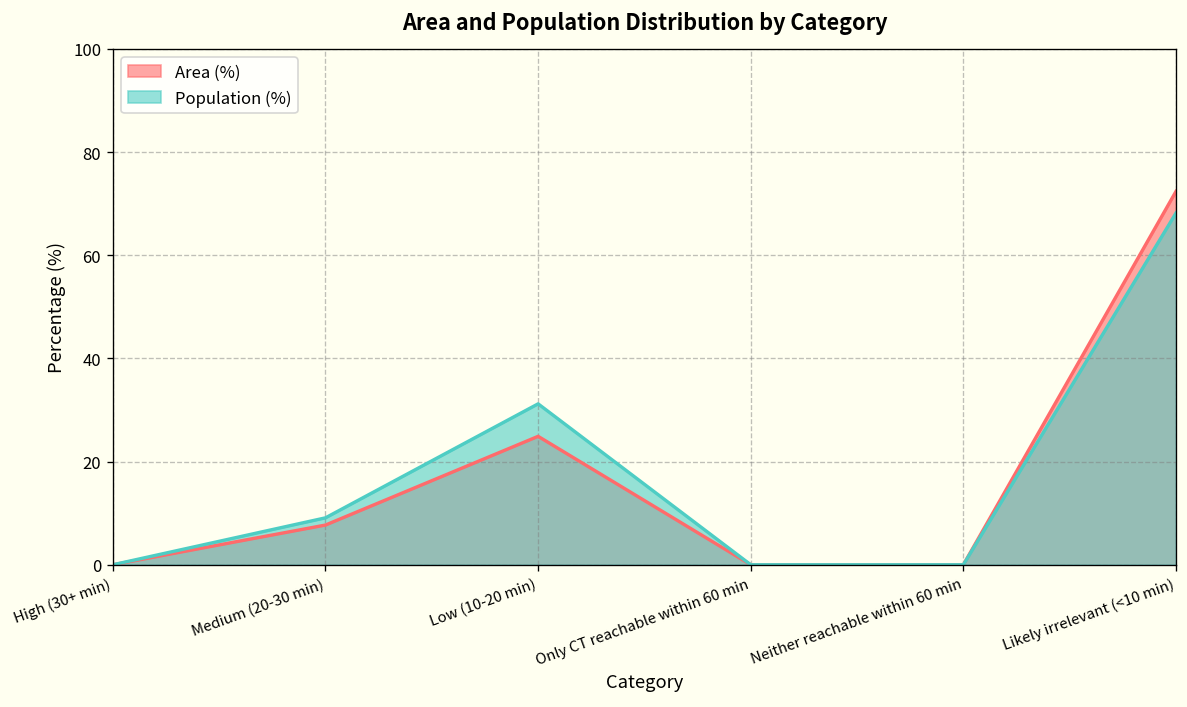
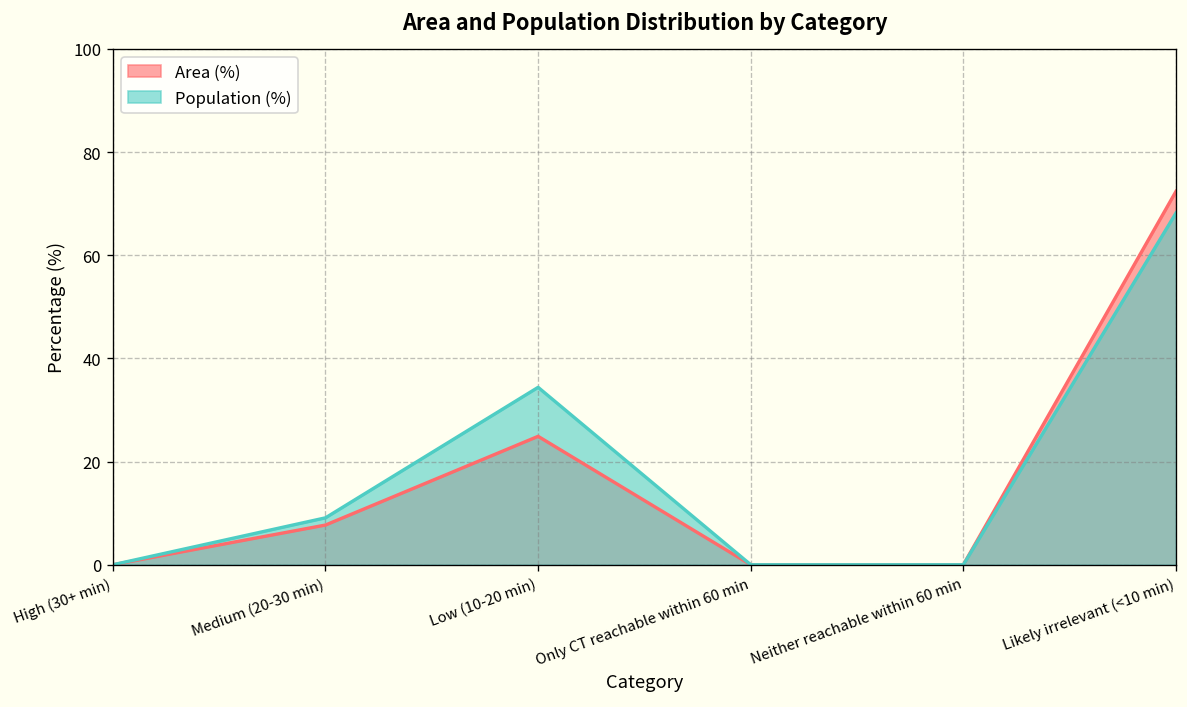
Population (%), Low (10-20 min): 31 -> 34
